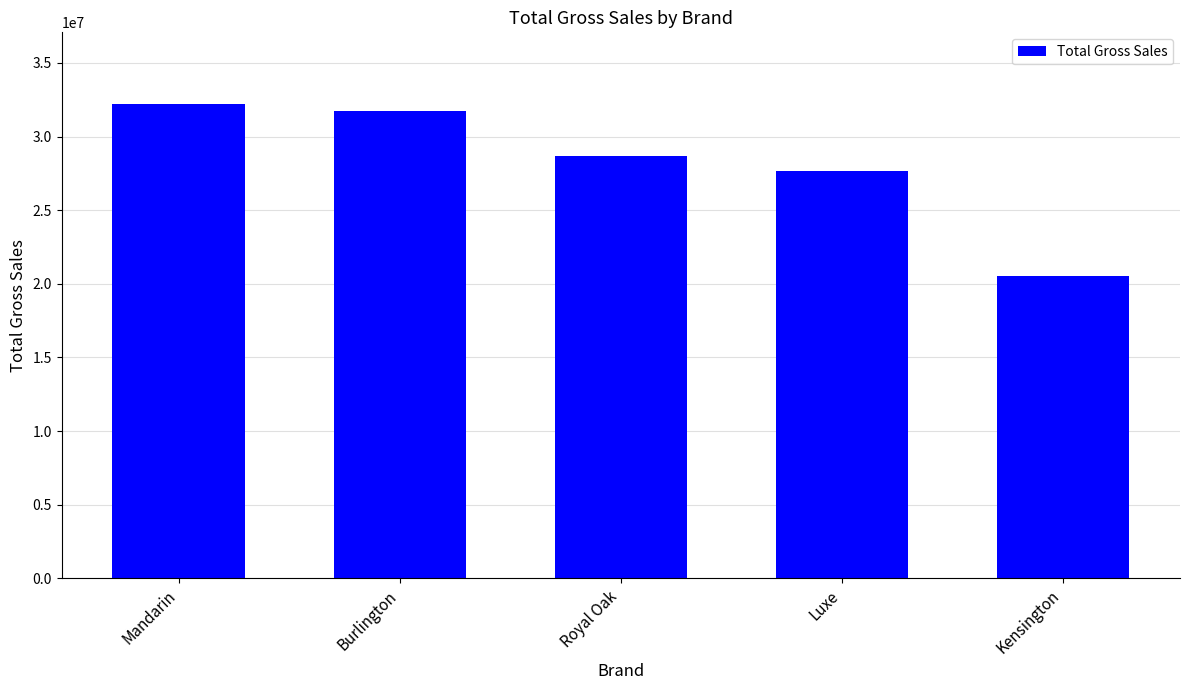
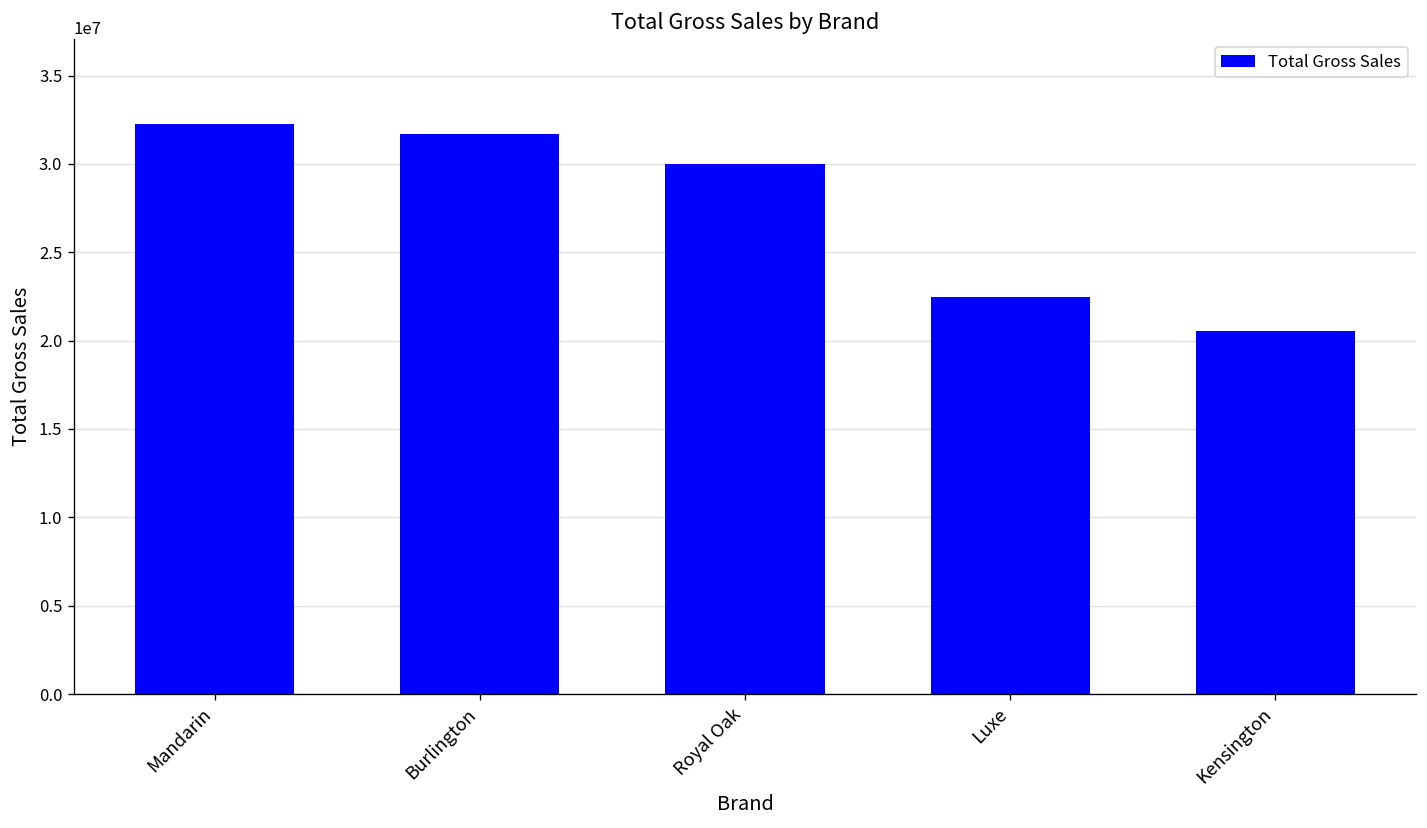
Royal Oak: 28700000 -> 30000000
Luxe: 27700000 -> 22500000
